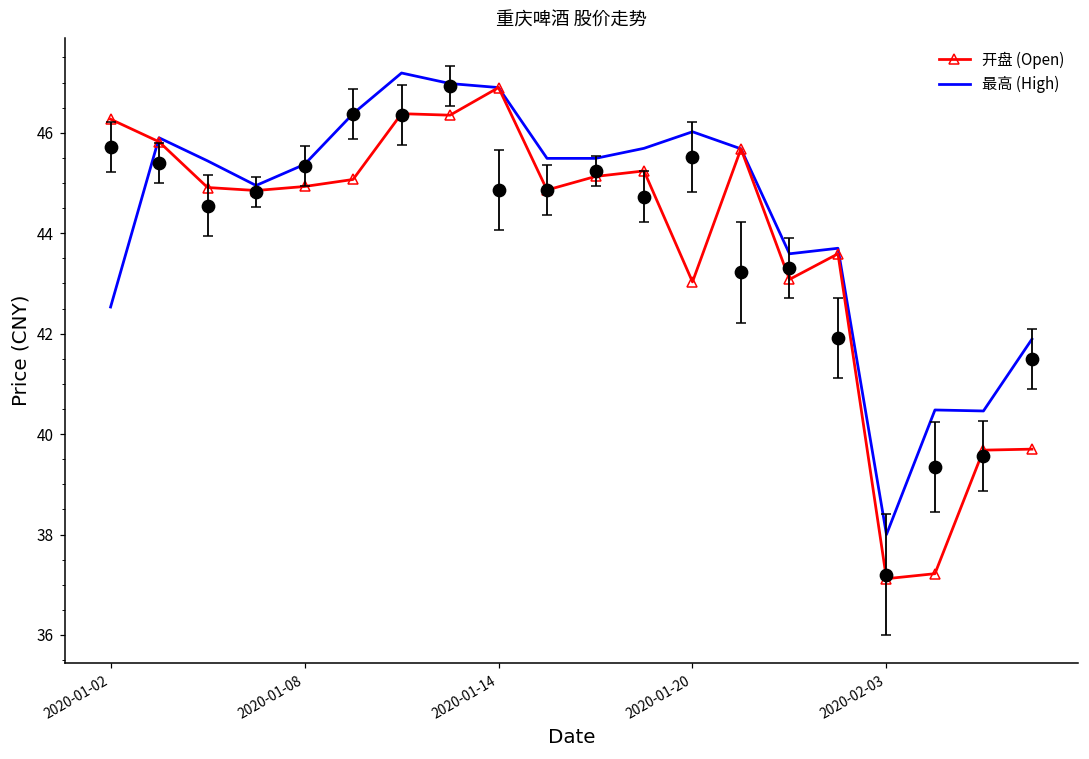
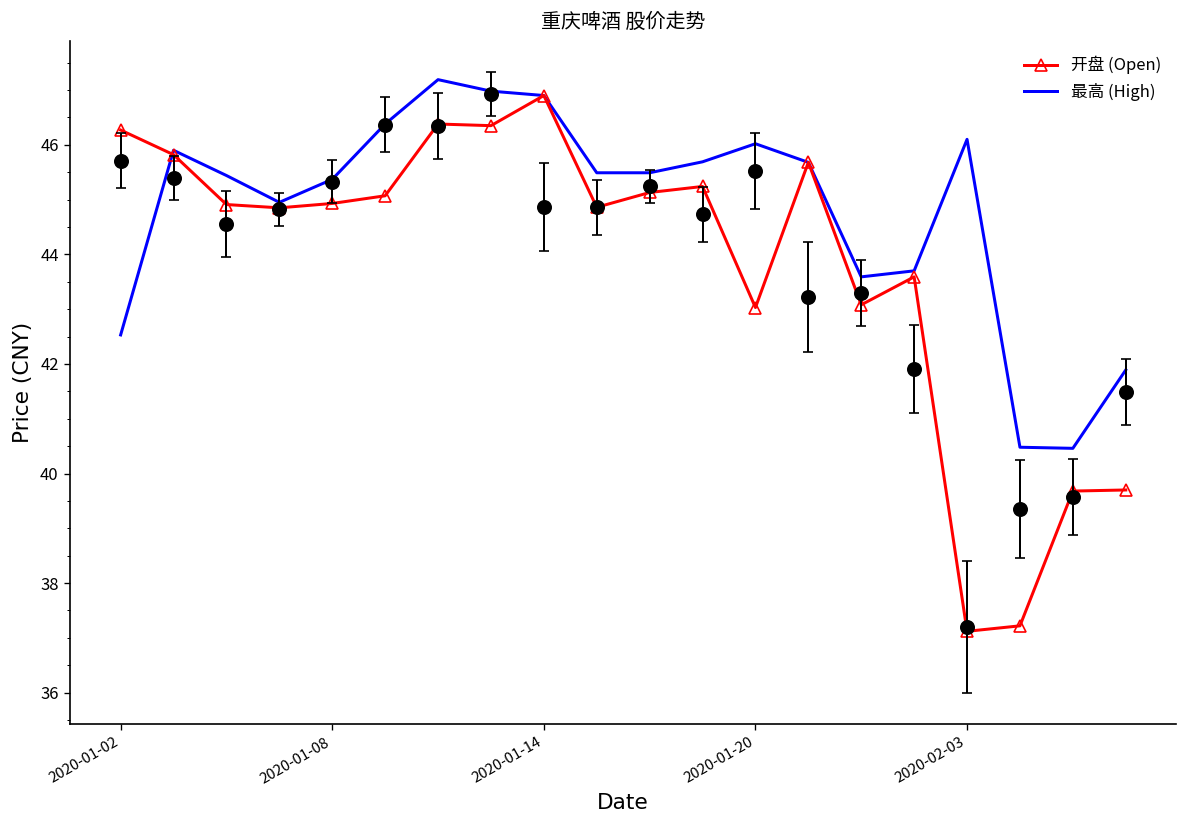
最高 (High), 2020-02-03: 38.0 -> 46.1
